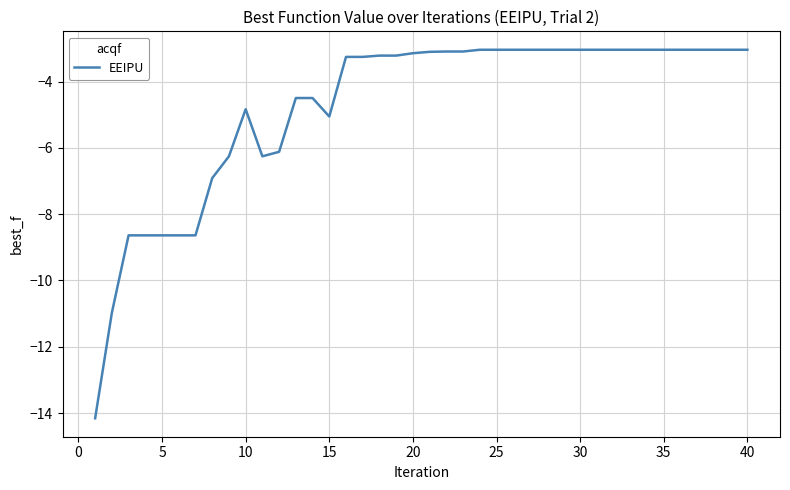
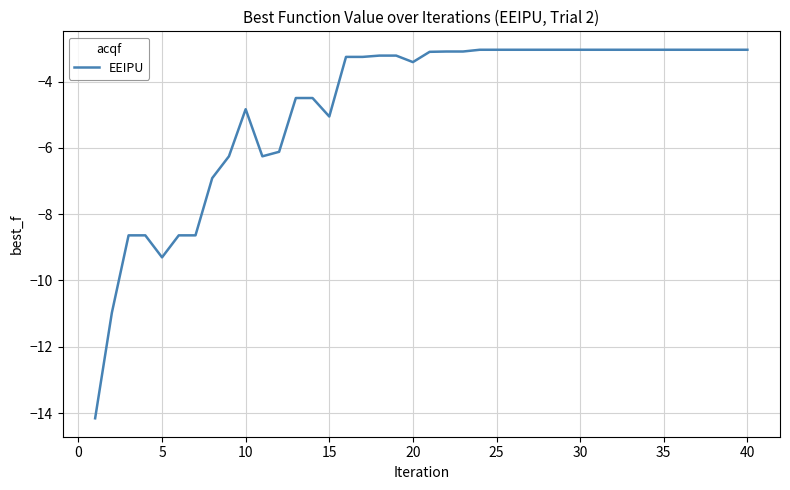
5: -8.6 -> -9.3
20: -3.1 -> -3.4
